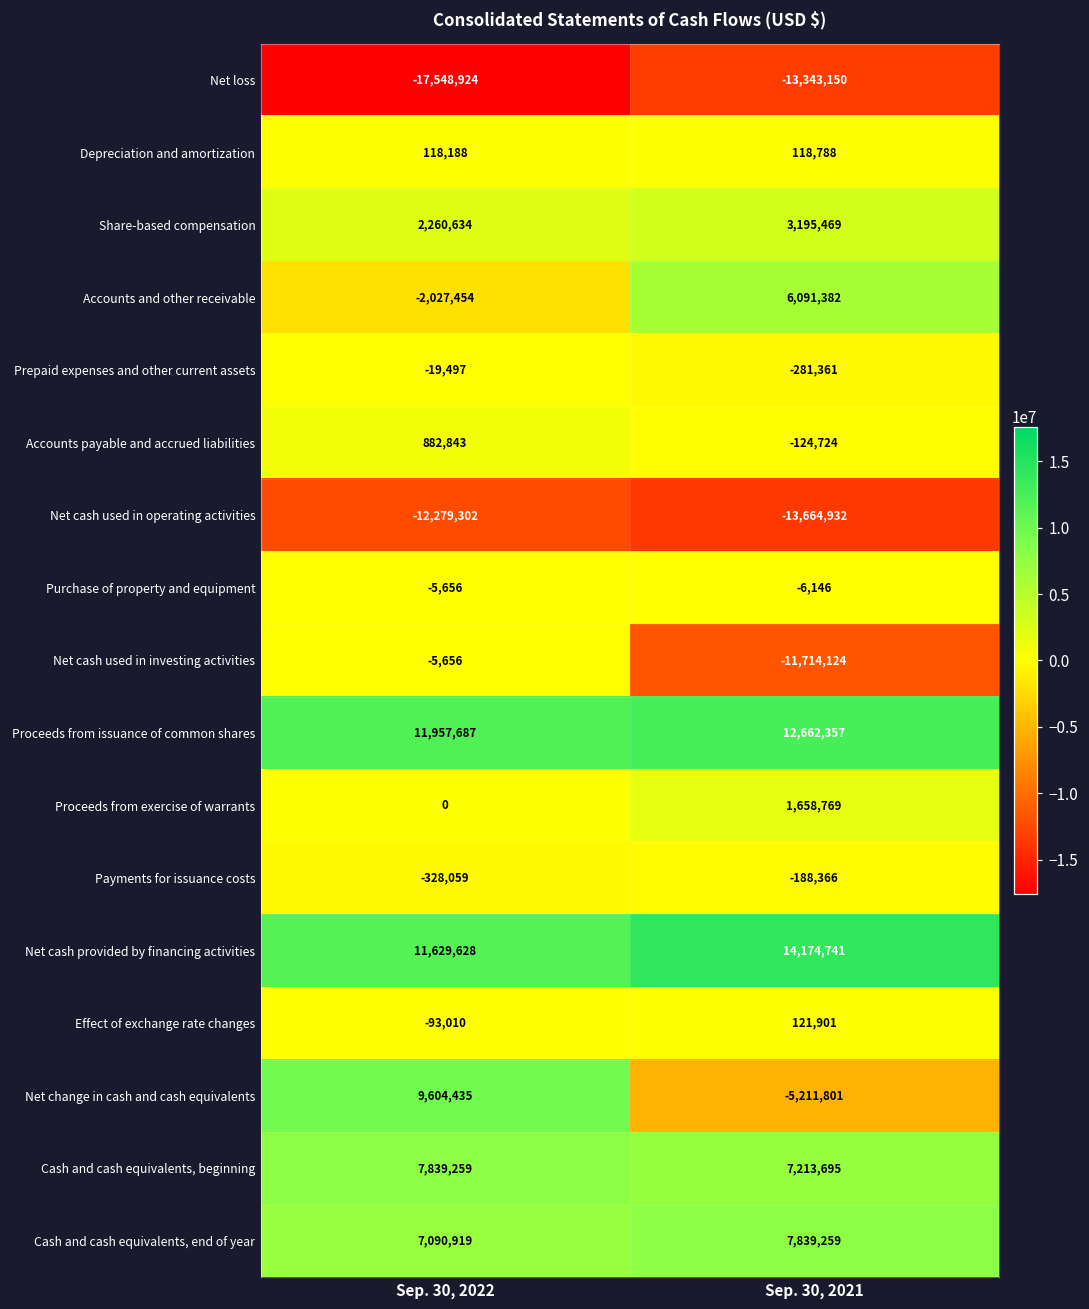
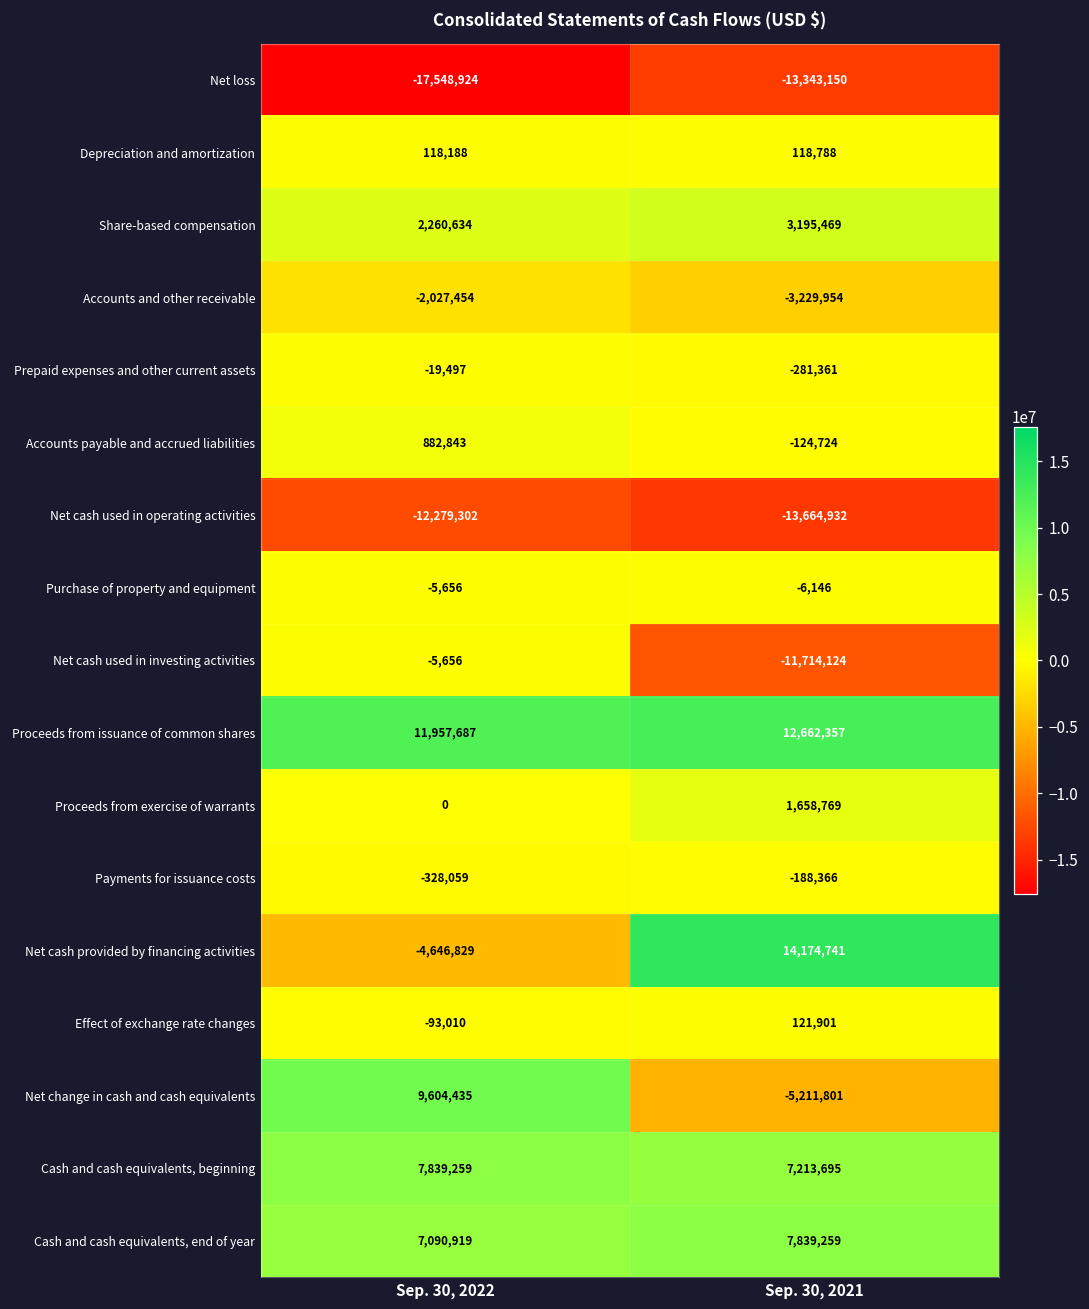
Accounts and other receivable, Sep. 30, 2021: 6,091,382 -> -3,229,954
Net cash provided by financing activities, Sep. 30, 2022: 11,629,628 -> -4,646,829
